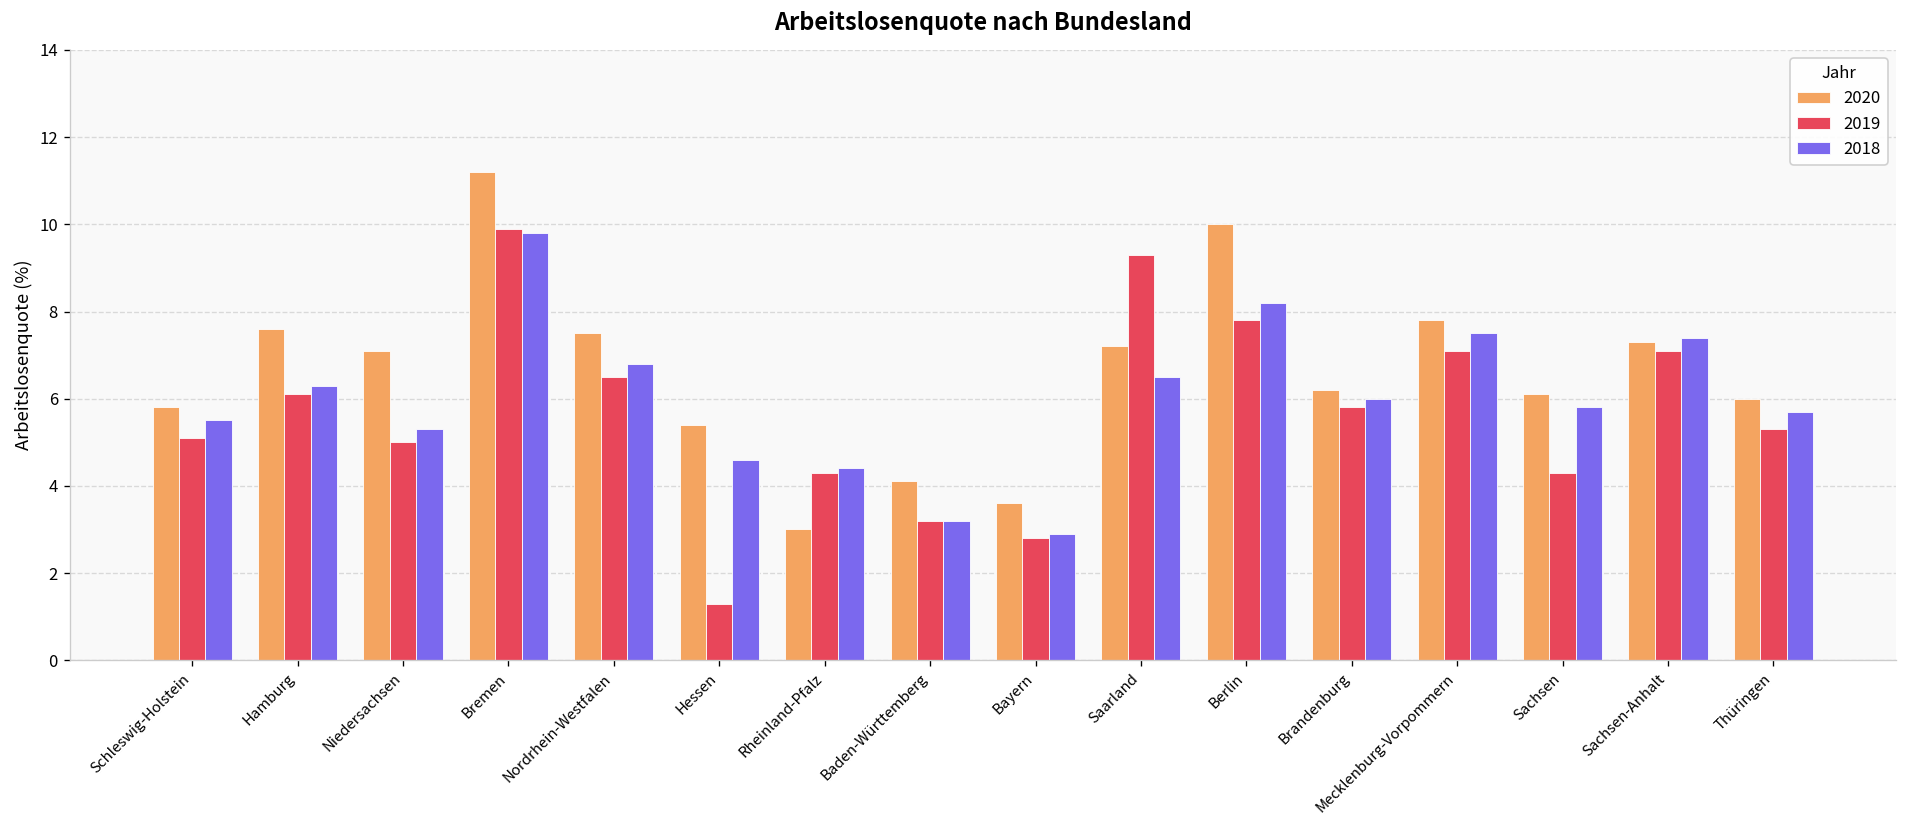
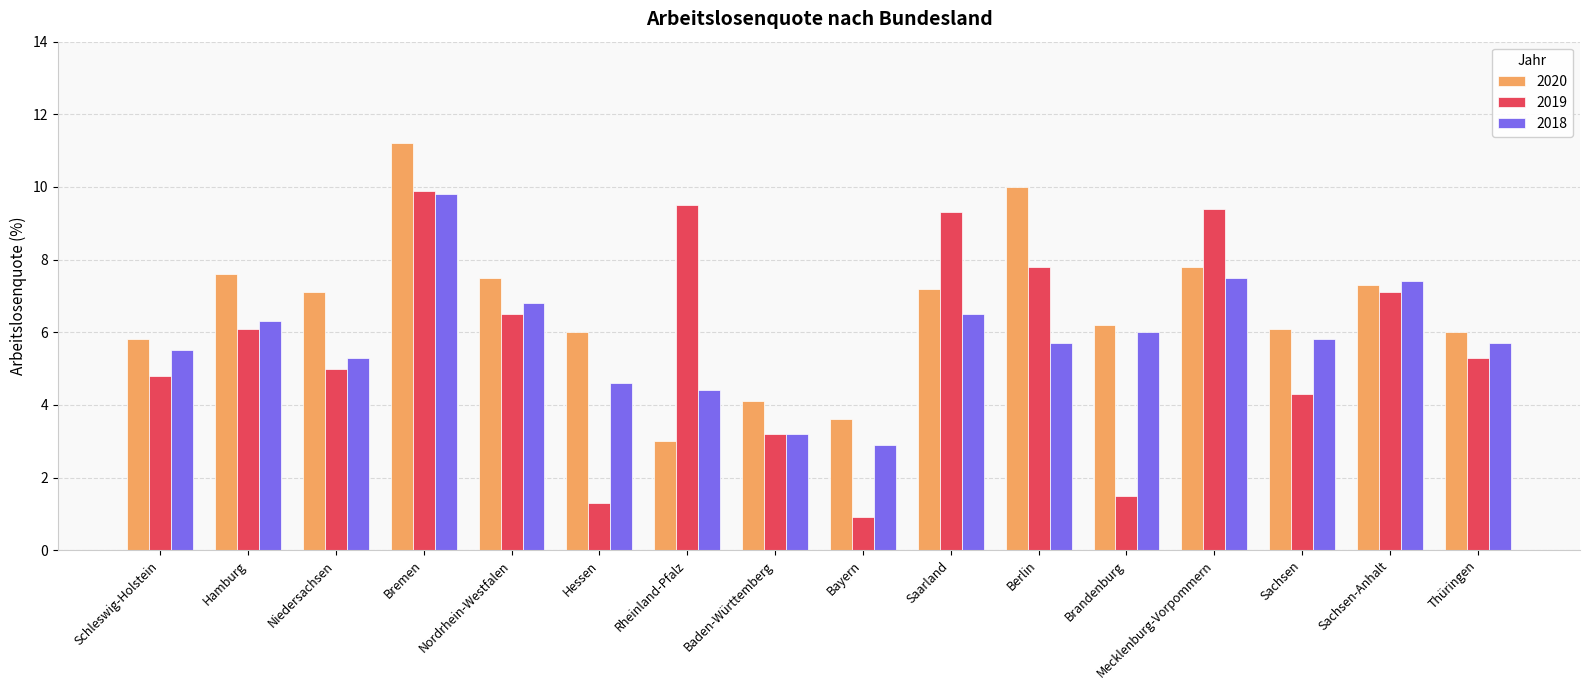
2019, Schleswig-Holstein: 5.1 -> 4.8
2020, Hessen: 5.4 -> 6.0
2019, Rheinland-Pfalz: 4.3 -> 9.5
2019, Bayern: 2.8 -> 0.9
2018, Berlin: 8.2 -> 5.7
2019, Brandenburg: 5.8 -> 1.5
2019, Mecklenburg-Vorpommern: 7.1 -> 9.4
